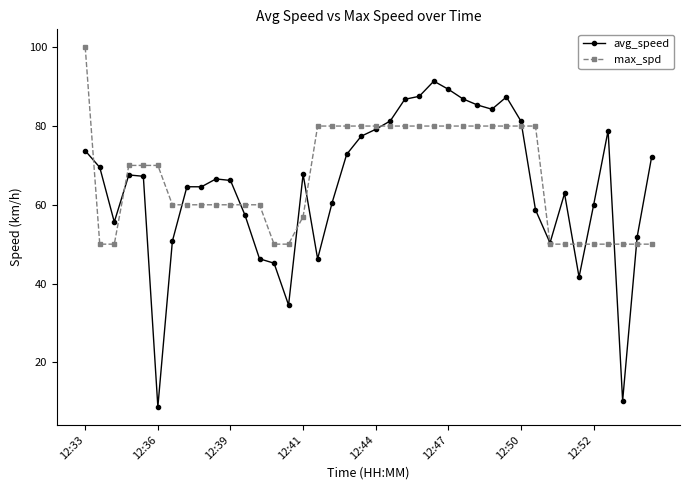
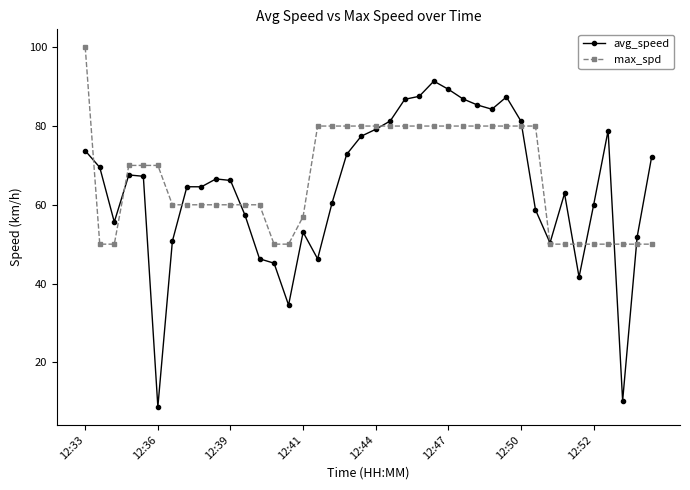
avg_speed, 12:41: 68 -> 53
